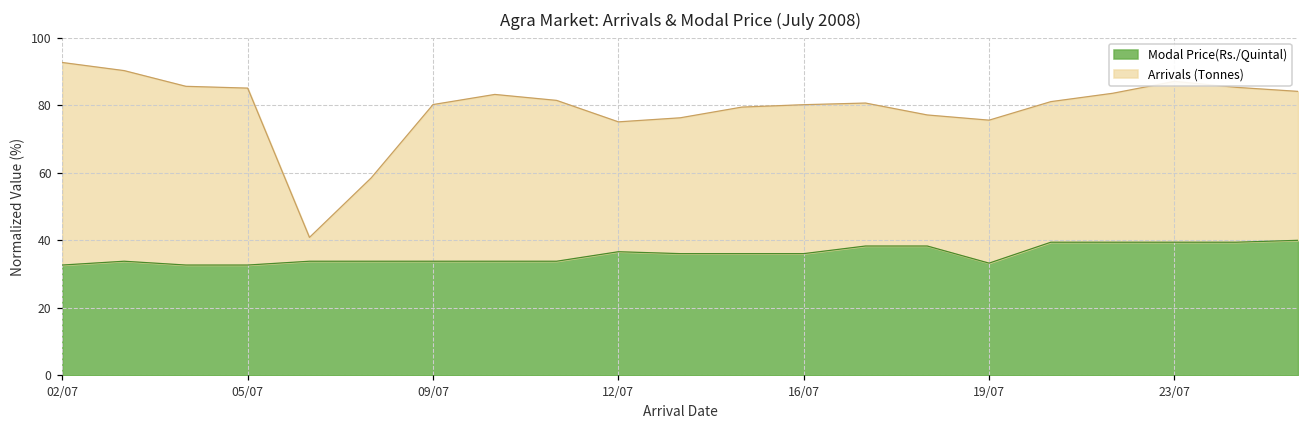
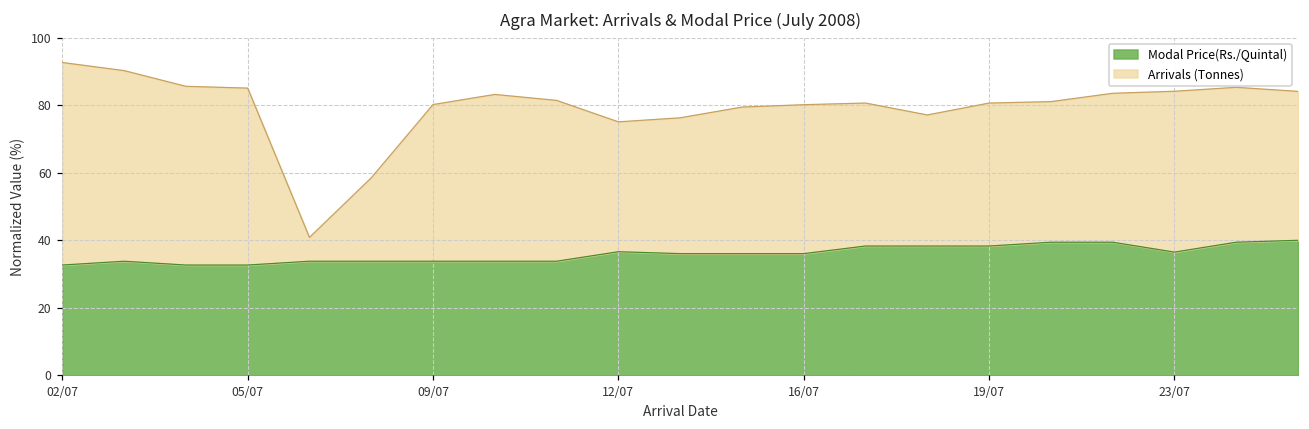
Modal Price(Rs./Quintal), 19/07: 33 -> 38
Modal Price(Rs./Quintal), 23/07: 39 -> 37
